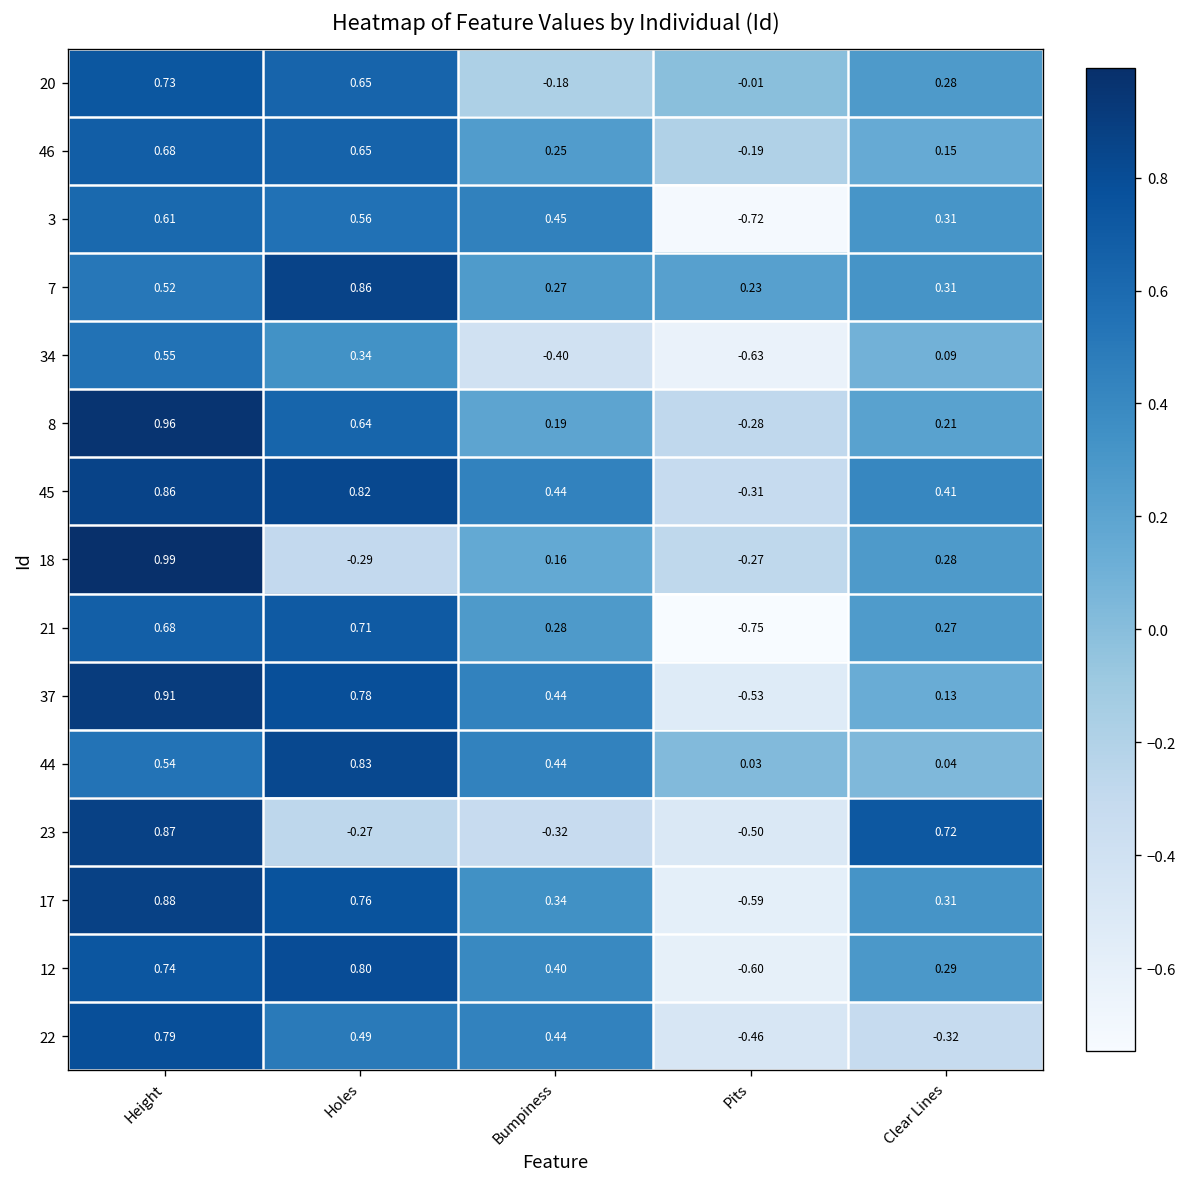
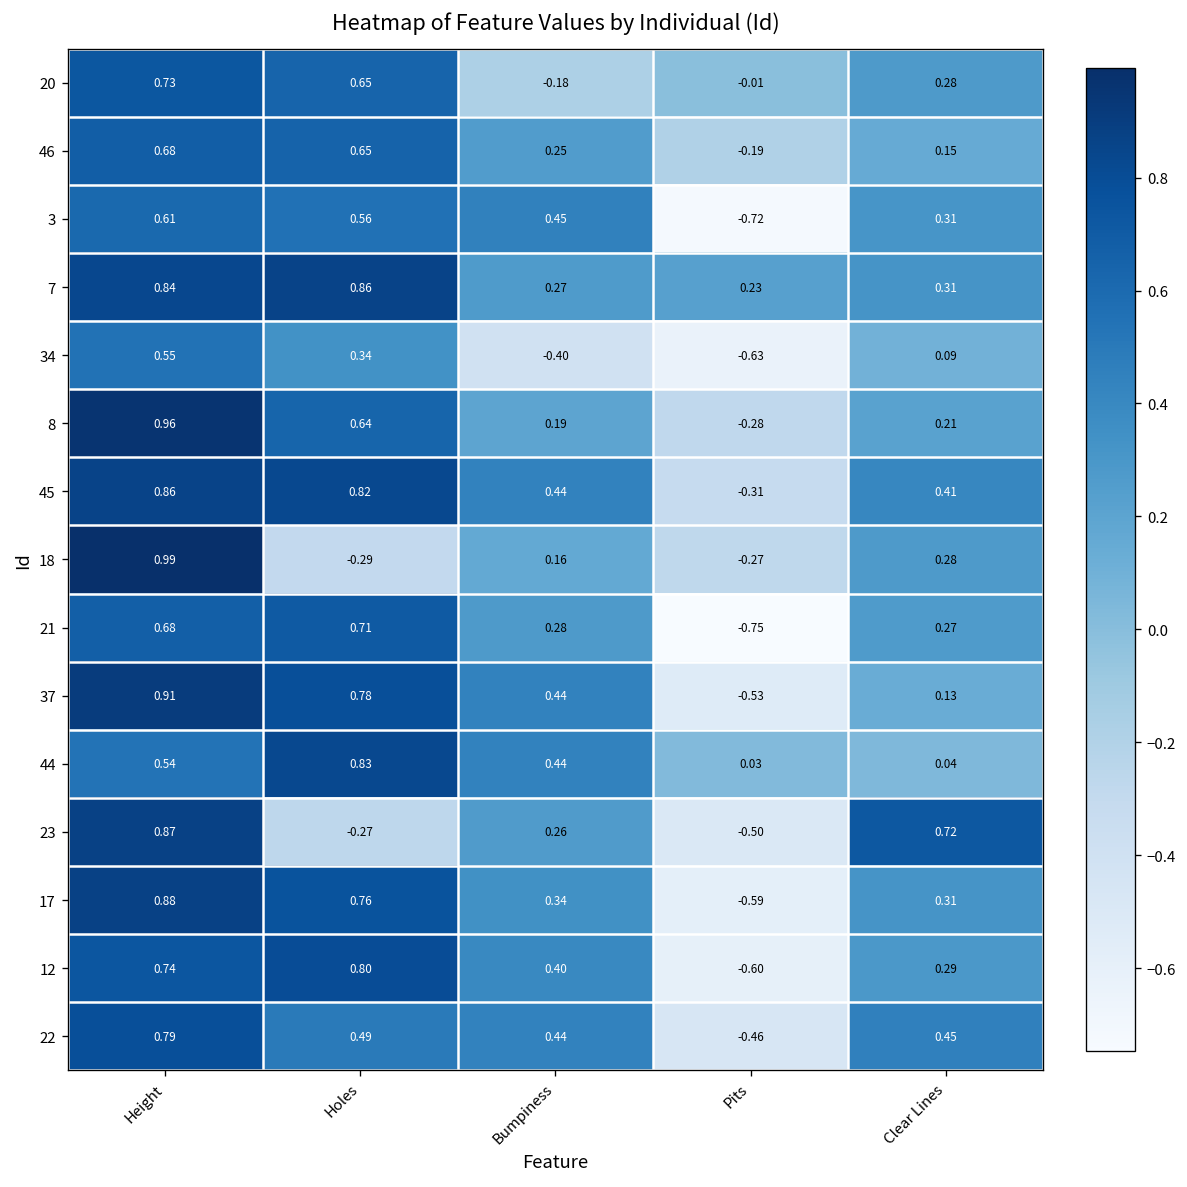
7, Height: 0.52 -> 0.84
23, Bumpiness: -0.32 -> 0.26
22, Clear Lines: -0.32 -> 0.45
